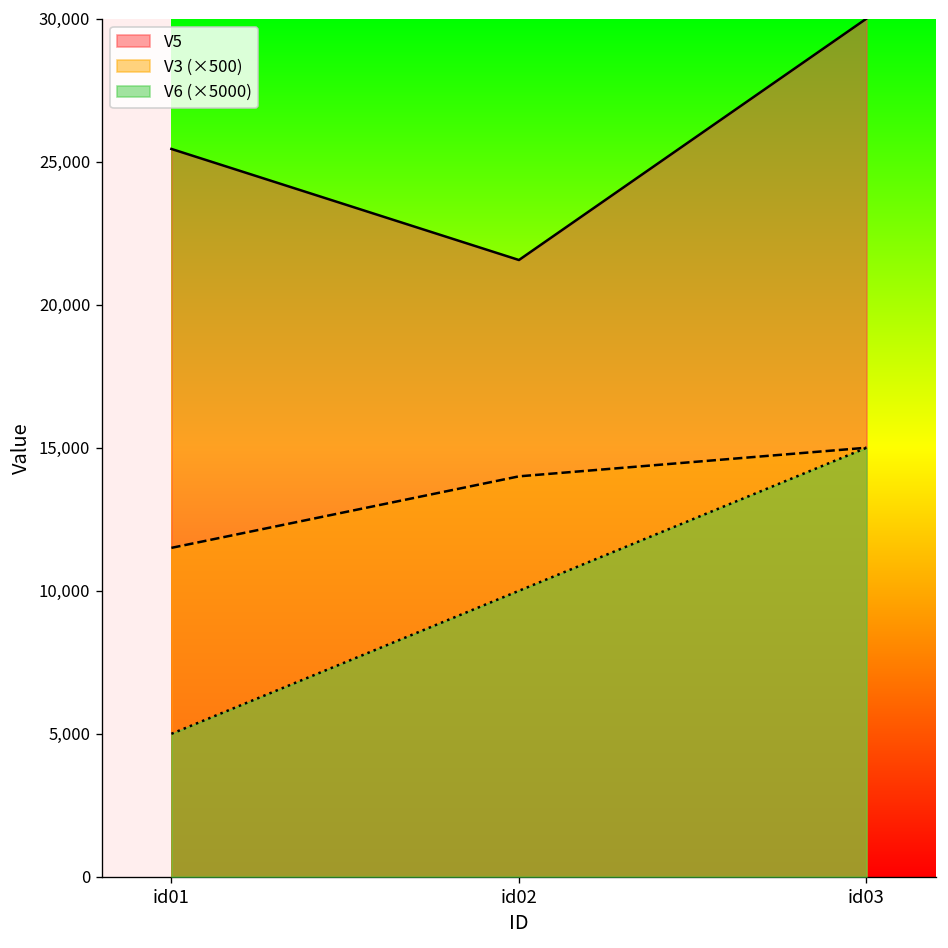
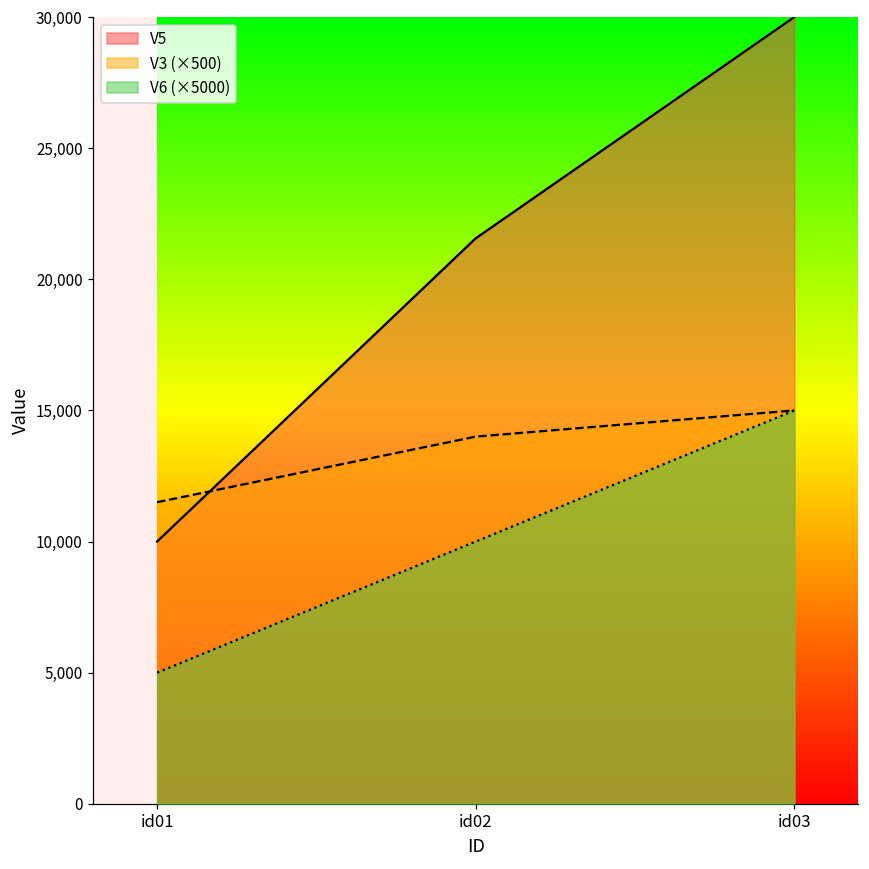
V5, id01: 25,400 -> 10,000
